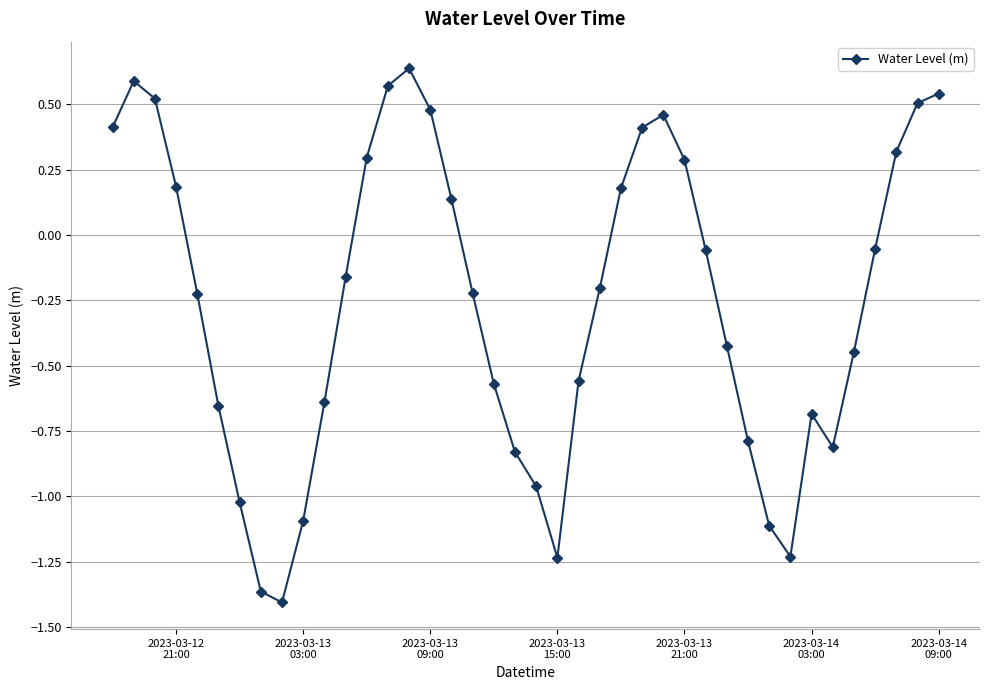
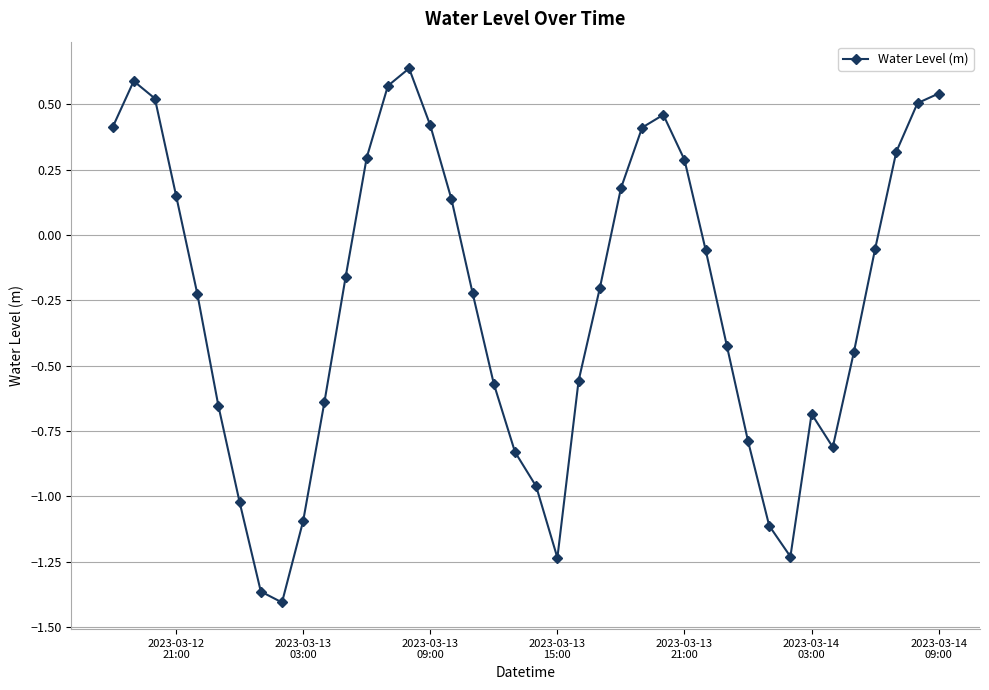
2023-03-12 21:00: 0.18 -> 0.15
2023-03-13 09:00: 0.48 -> 0.42
